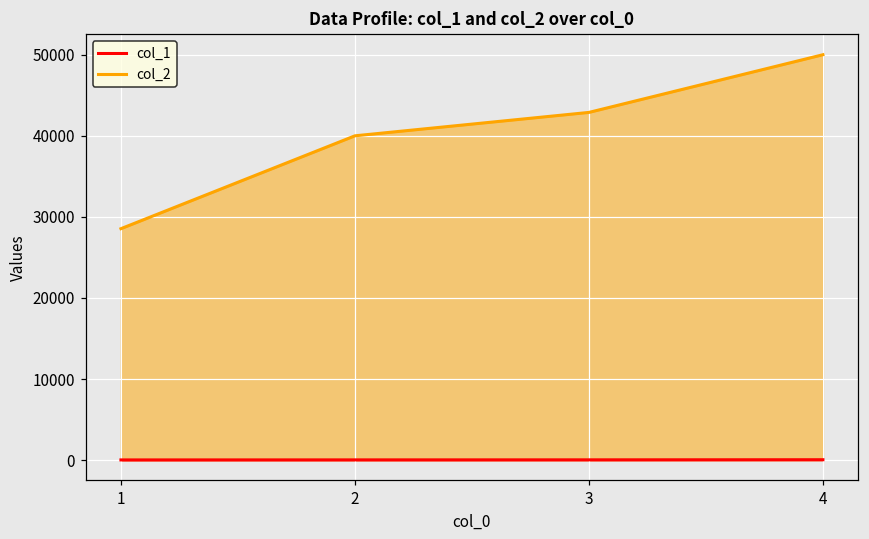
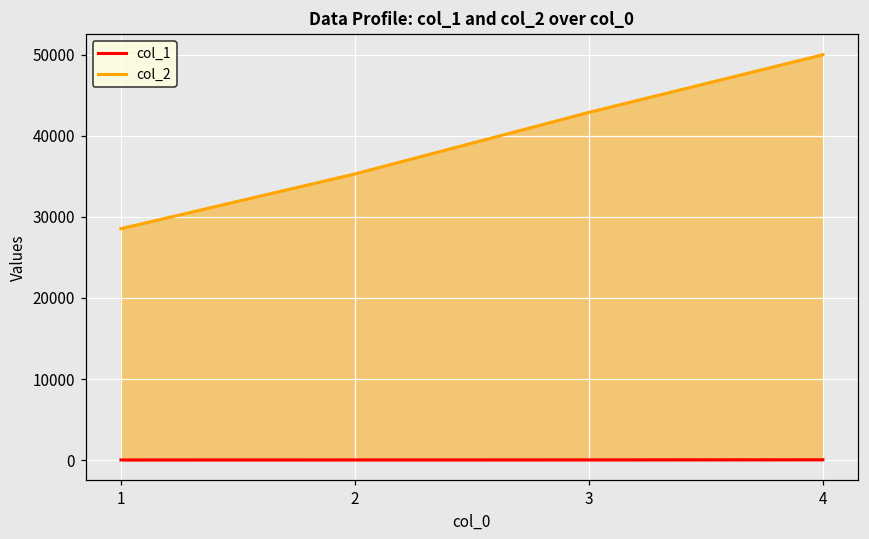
col_2, 2: 40000 -> 35000
